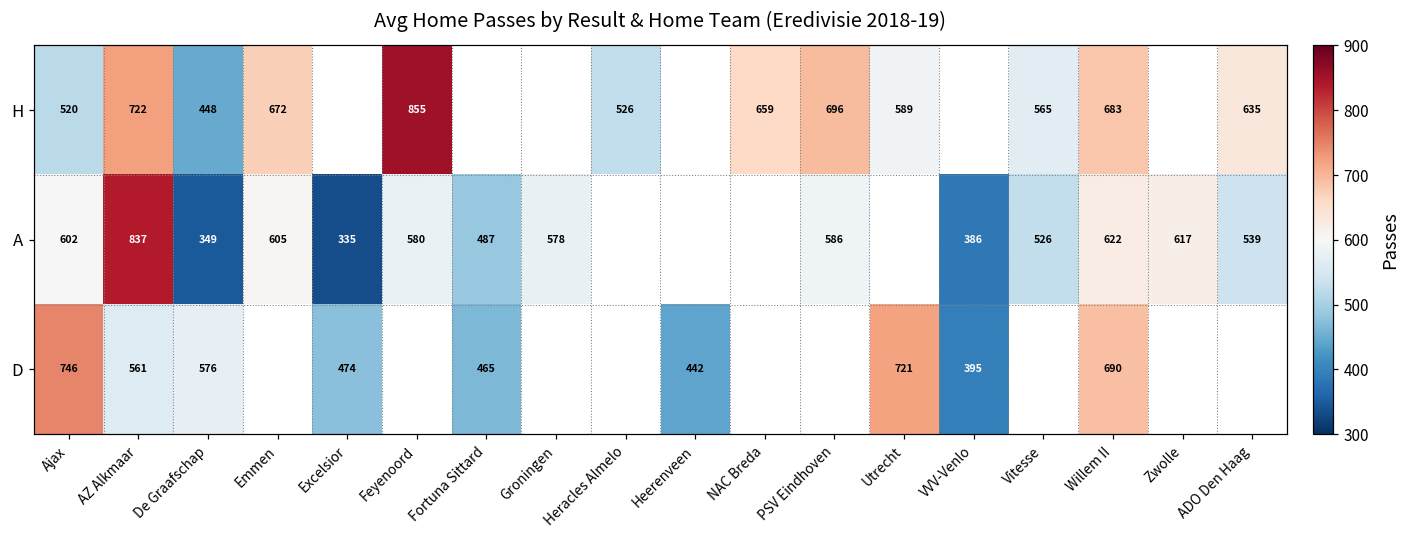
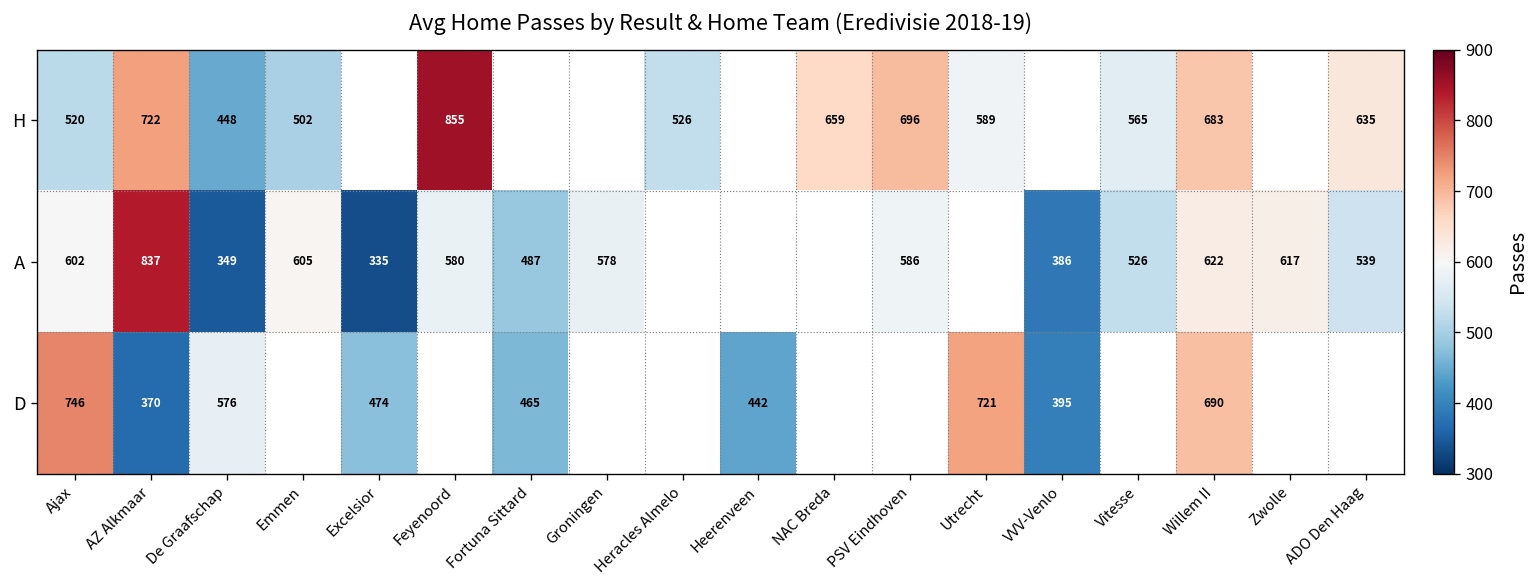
H, Emmen: 672 -> 502
D, AZ Alkmaar: 561 -> 370
